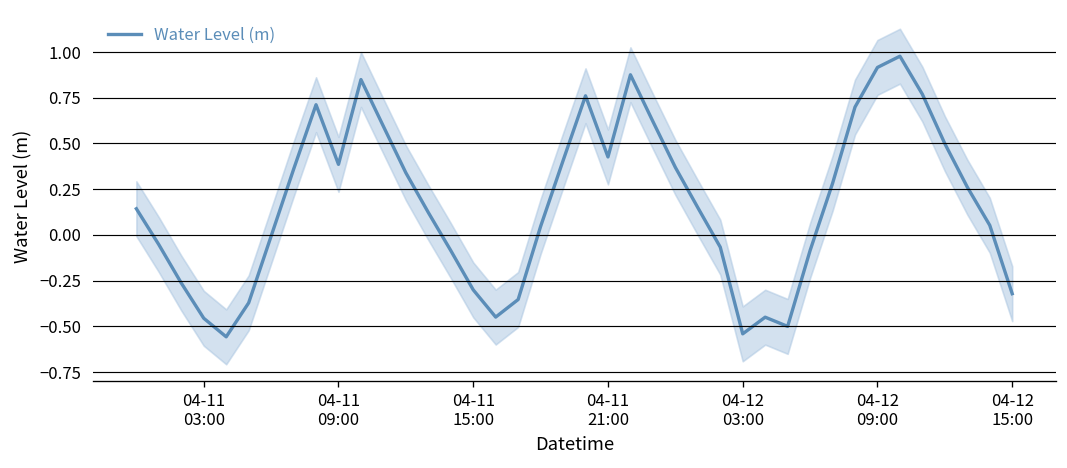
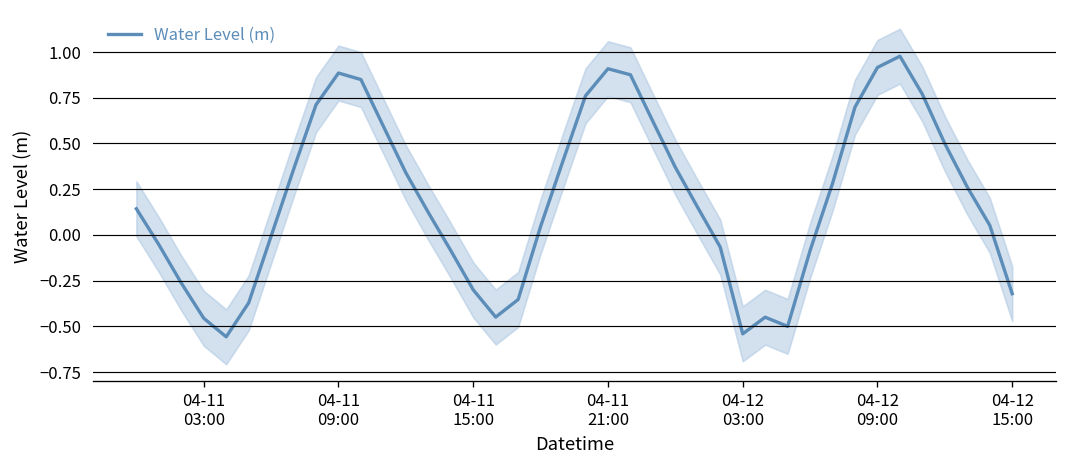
Water Level (m), 04-11 09:00: 0.39 -> 0.89
Water Level (m), 04-11 21:00: 0.43 -> 0.91
